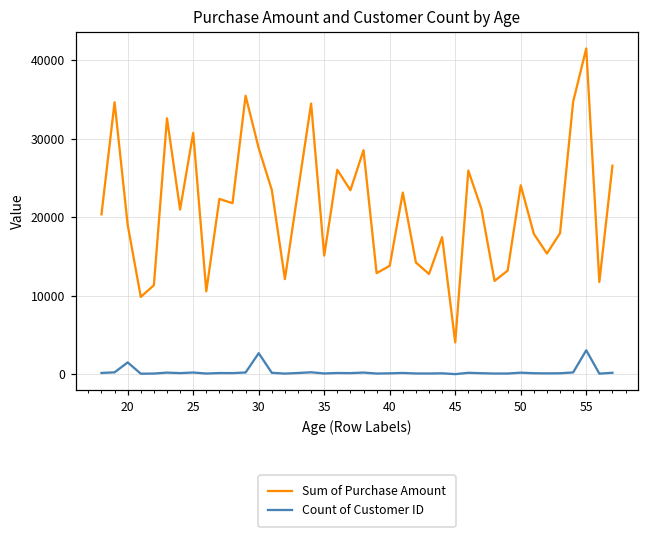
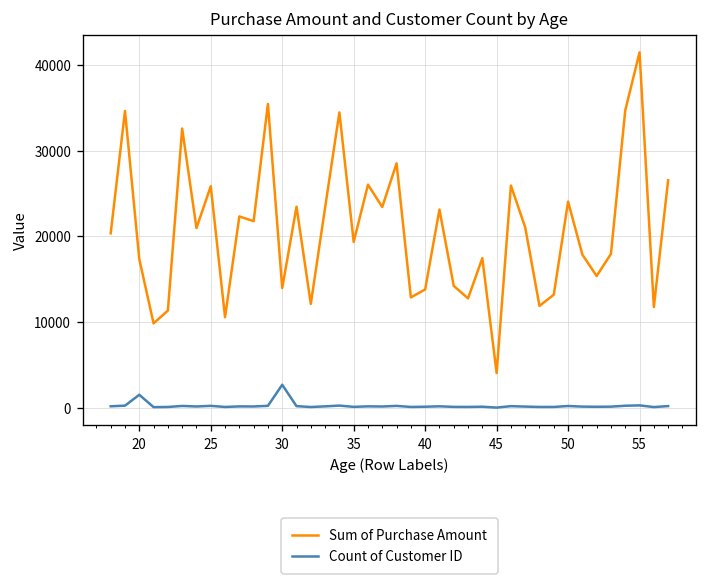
Sum of Purchase Amount, 20: 19000 -> 17000
Sum of Purchase Amount, 25: 31000 -> 26000
Sum of Purchase Amount, 30: 29000 -> 14000
Sum of Purchase Amount, 35: 15000 -> 19000
Count of Customer ID, 55: 3000 -> 0
